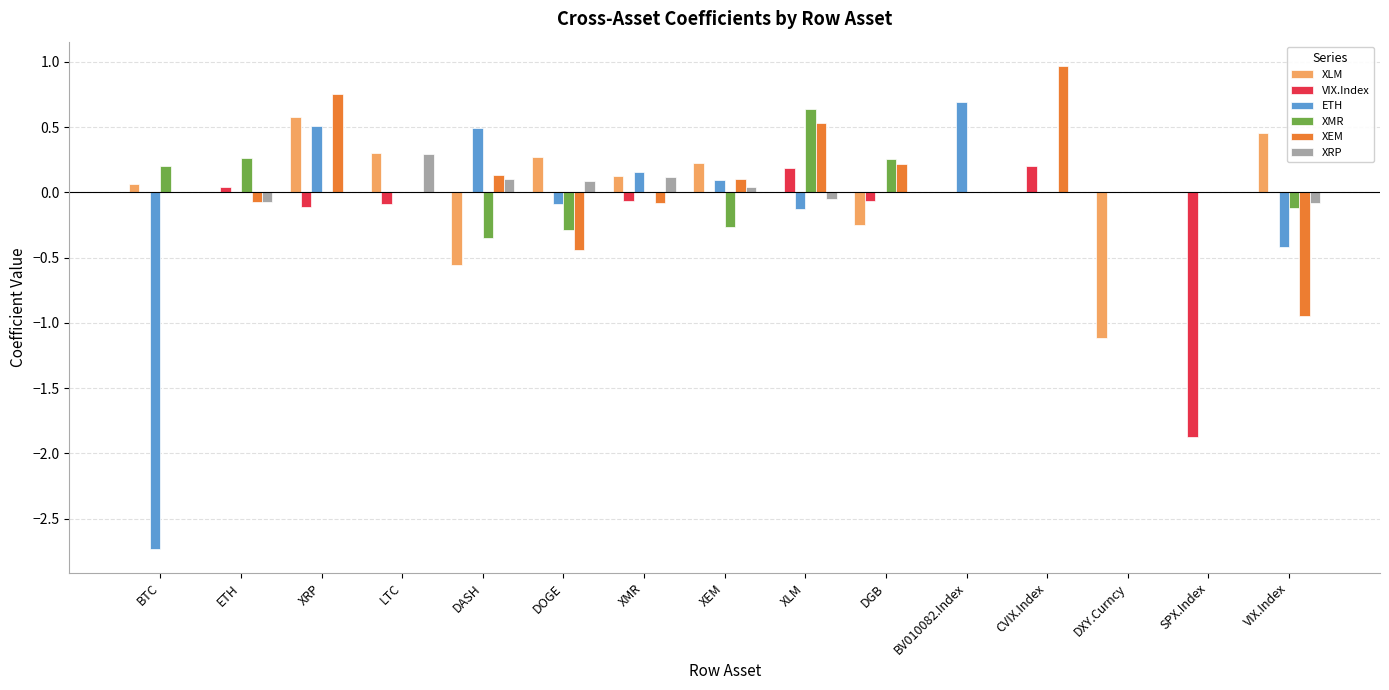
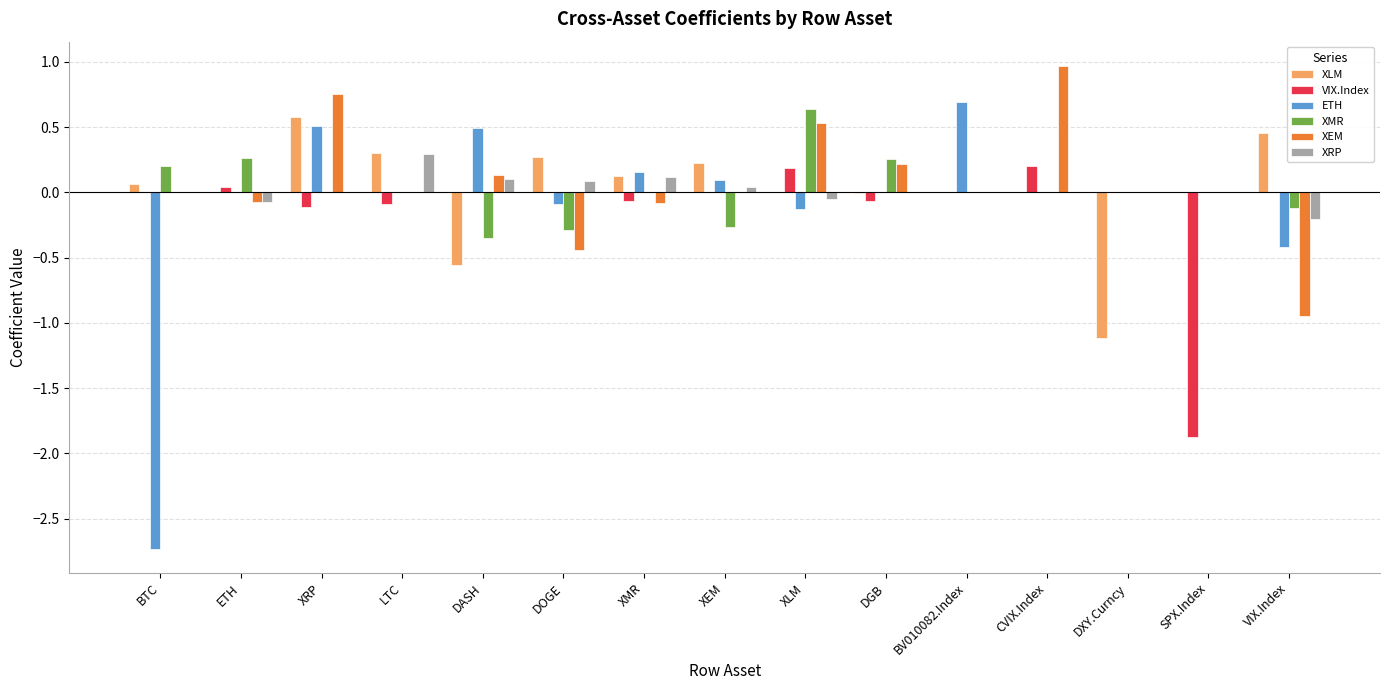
XEM, XEM: 0.1 -> 0.0
XLM, DGB: -0.25 -> -0.01
XRP, VIX.Index: -0.08 -> -0.20
